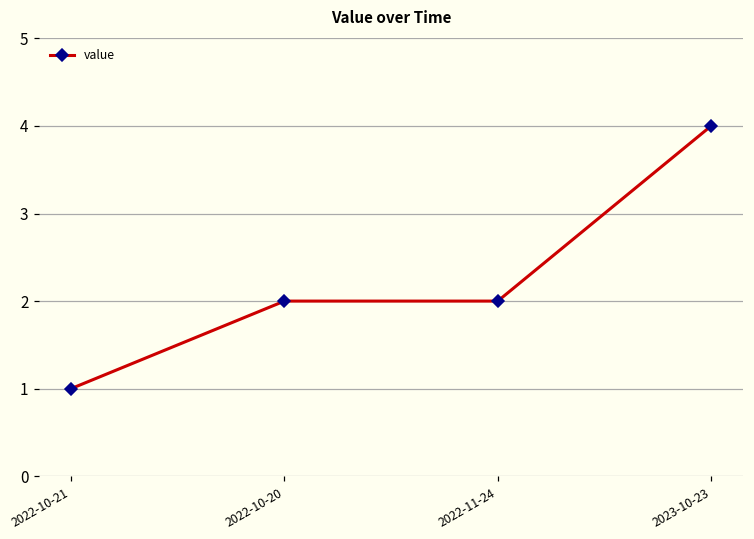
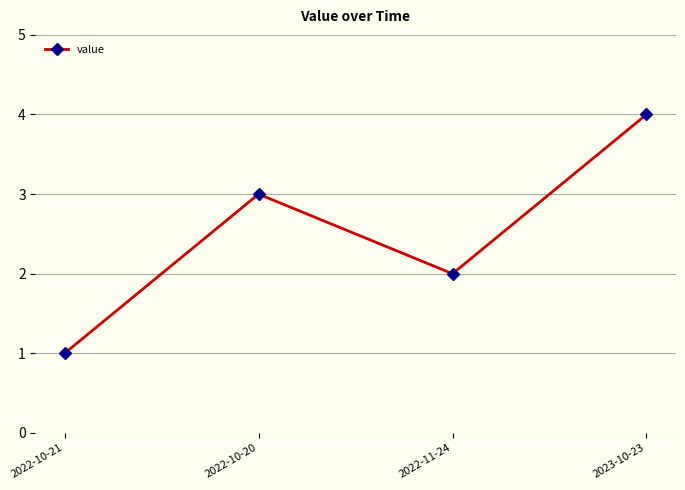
2022-10-20: 2 -> 3
